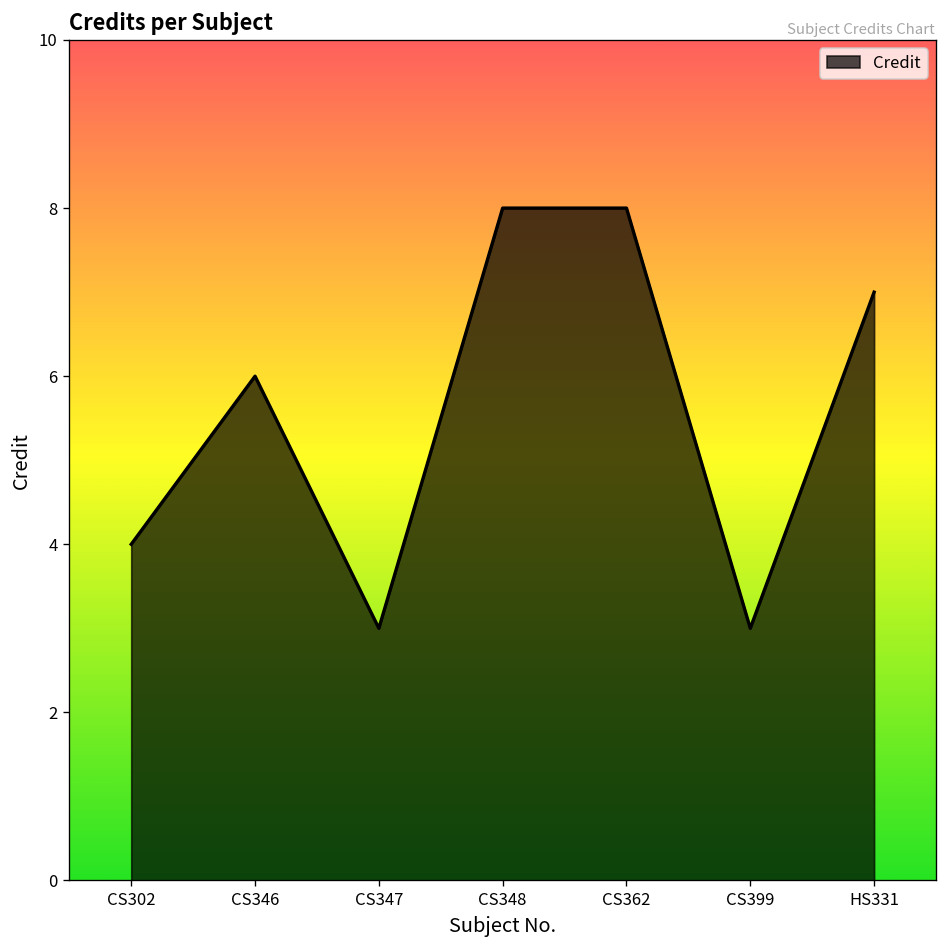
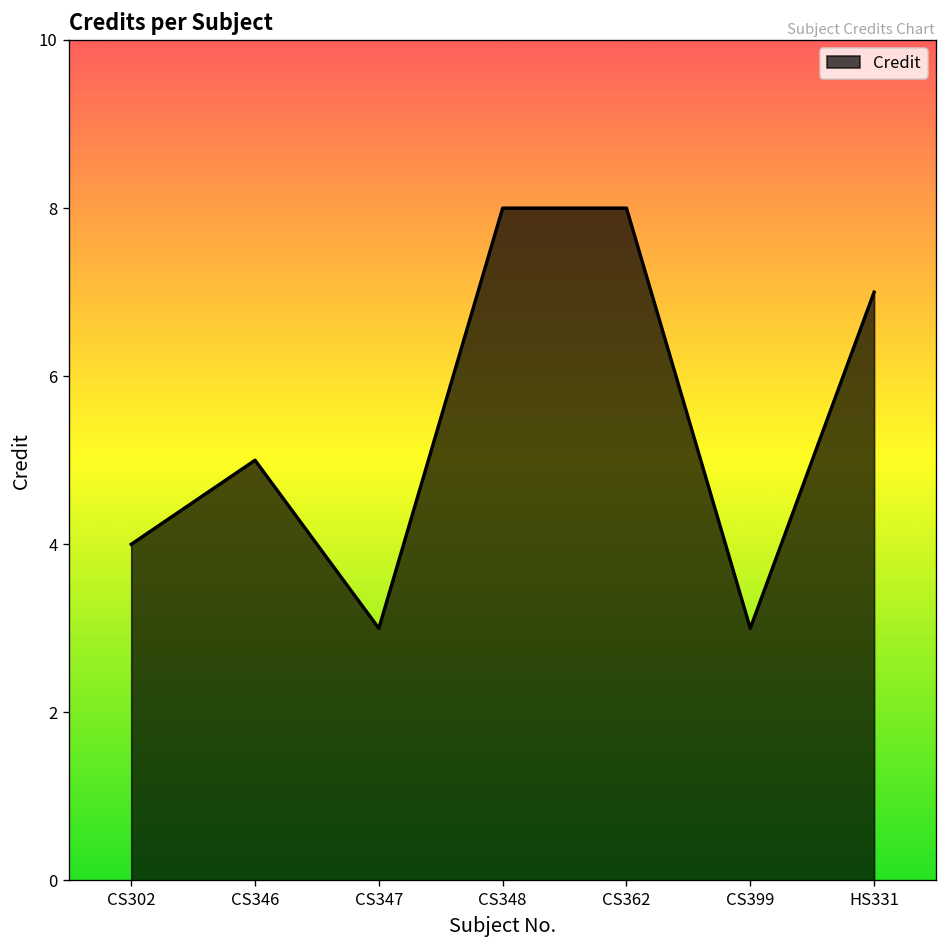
CS346: 6 -> 5
